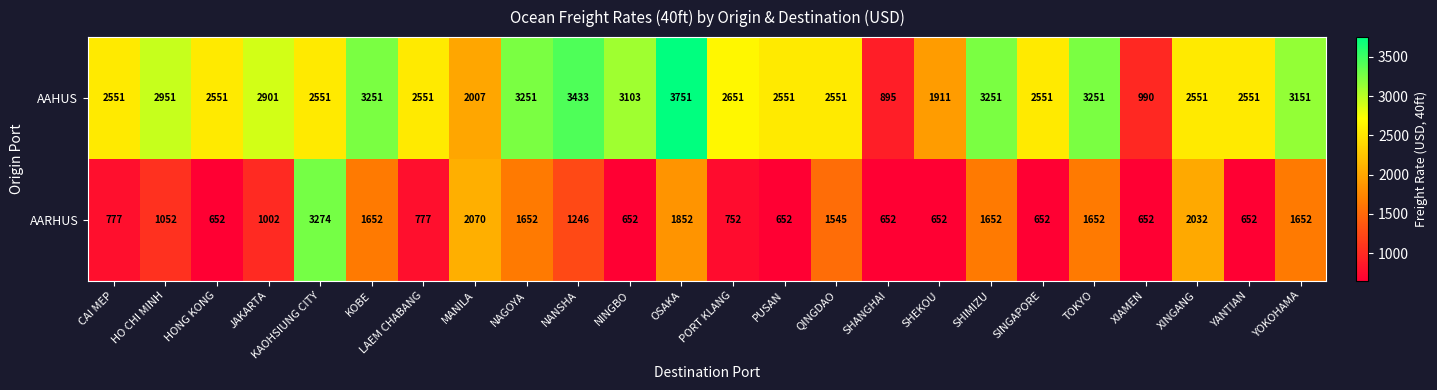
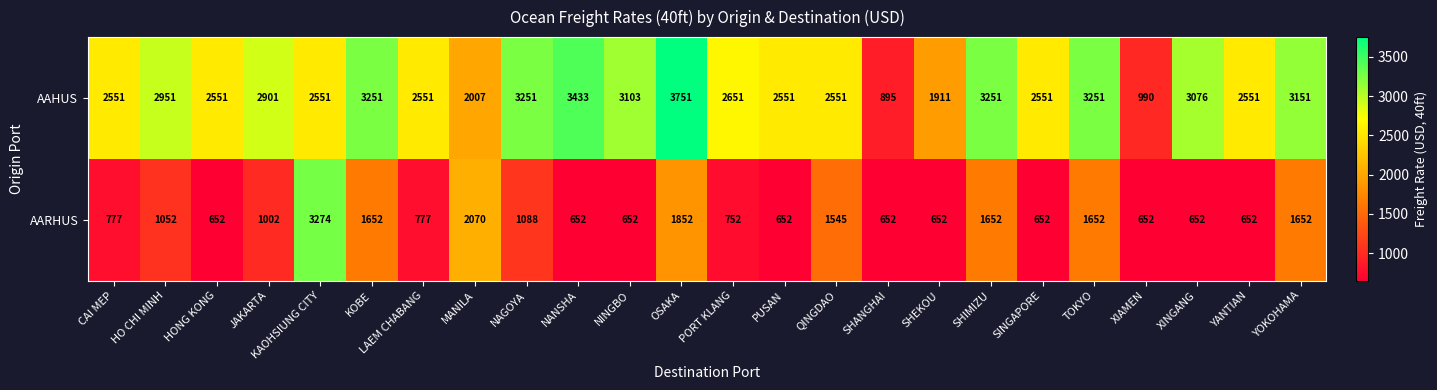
AAHUS, XINGANG: 2551 -> 3076
AARHUS, NAGOYA: 1652 -> 1088
AARHUS, NANSHA: 1246 -> 652
AARHUS, XINGANG: 2032 -> 652
